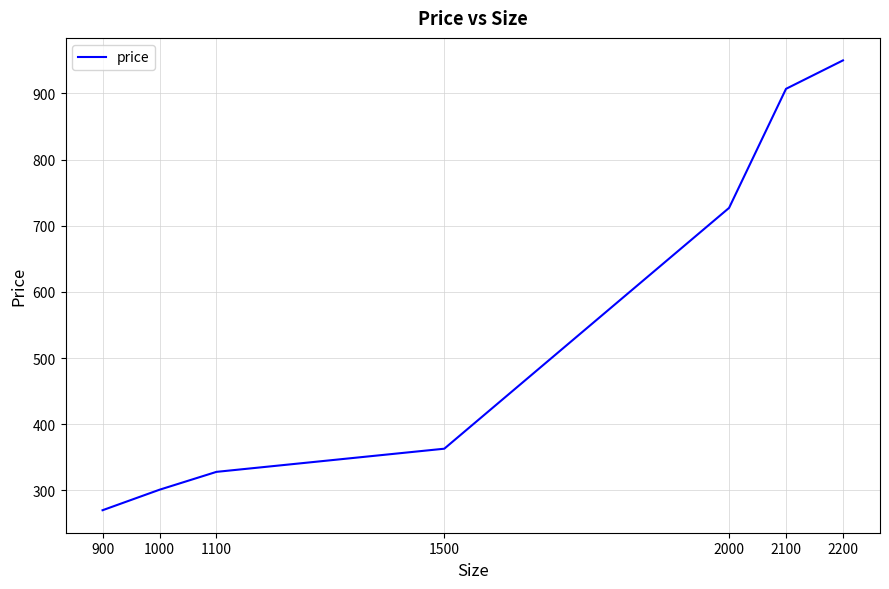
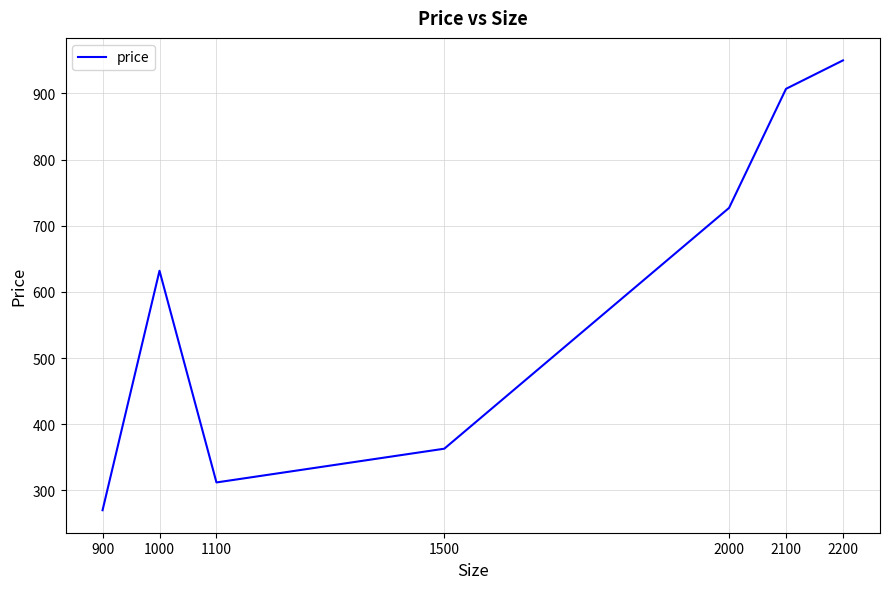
1000: 300 -> 630
1100: 330 -> 310
